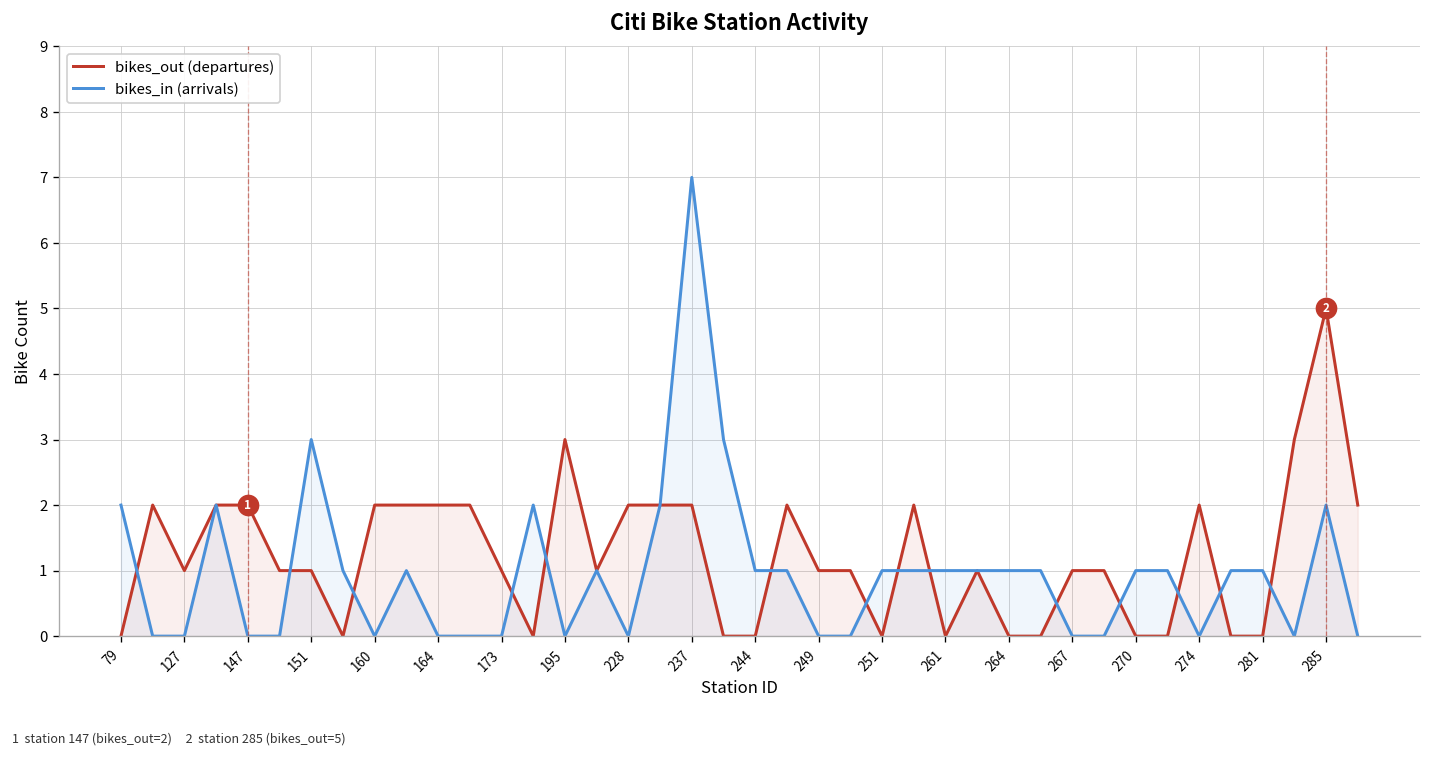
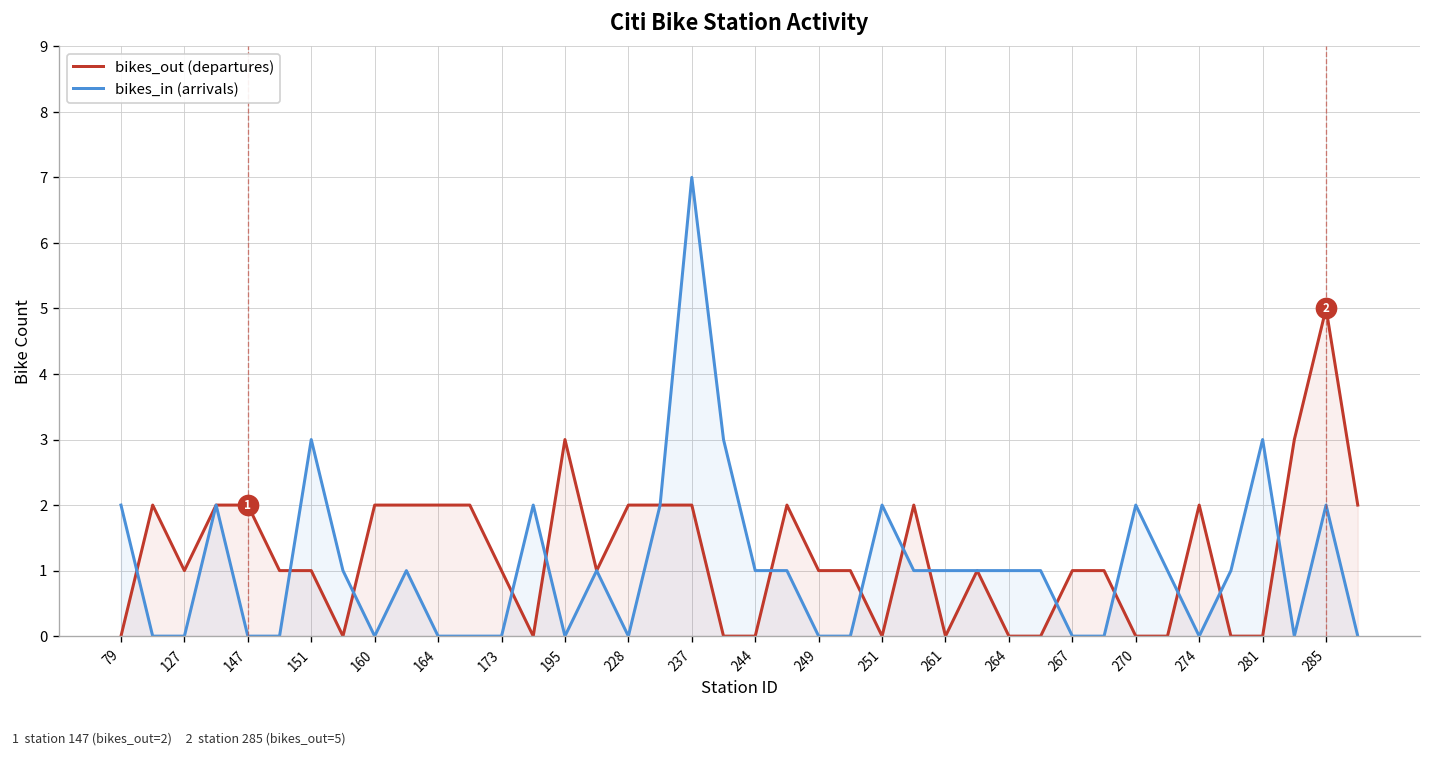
bikes_in (arrivals), 251: 1 -> 2
bikes_in (arrivals), 270: 1 -> 2
bikes_in (arrivals), 281: 1 -> 3
